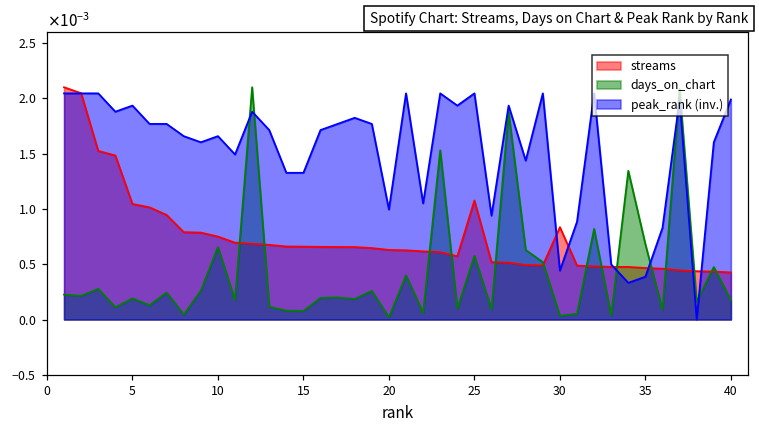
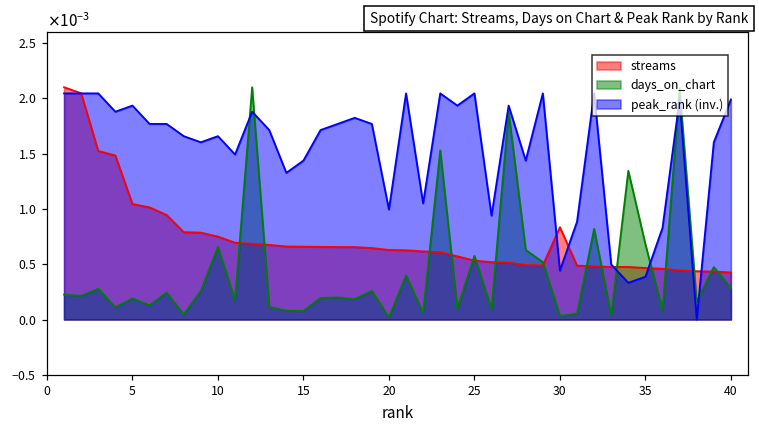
peak_rank (inv.), 15: 0.00133 -> 0.00144
streams, 25: 0.00108 -> 0.00053
days_on_chart, 40: 0.00017 -> 0.00028
